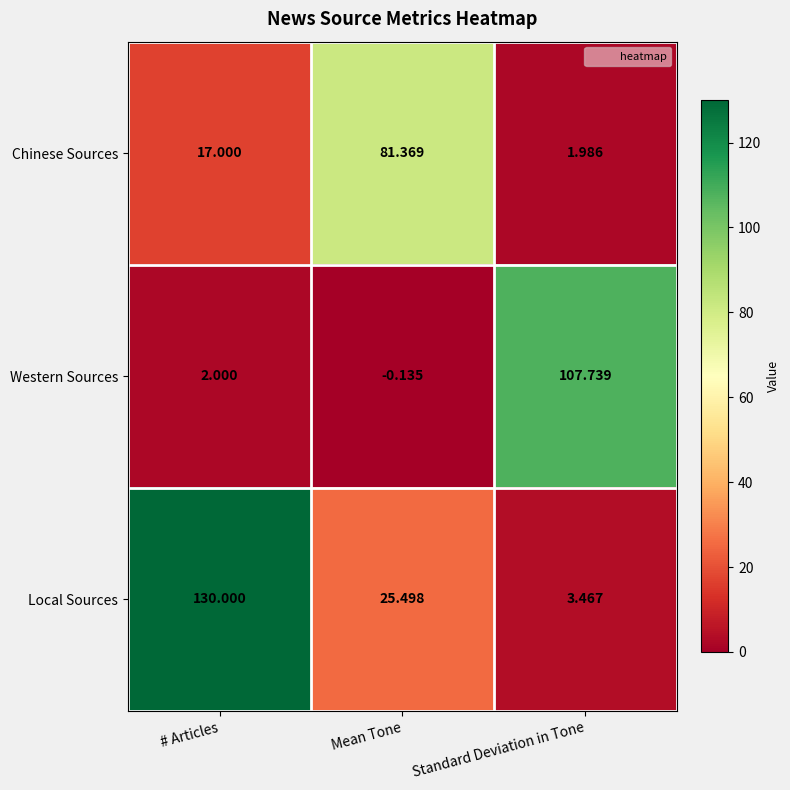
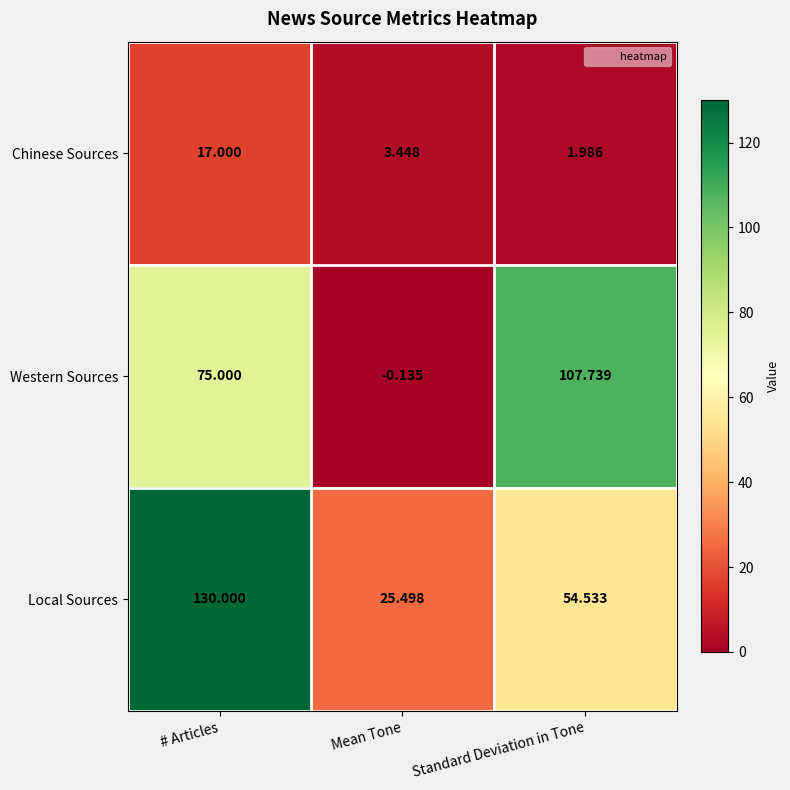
Chinese Sources, Mean Tone: 81.369 -> 3.448
Western Sources, # Articles: 2.000 -> 75.000
Local Sources, Standard Deviation in Tone: 3.467 -> 54.533
